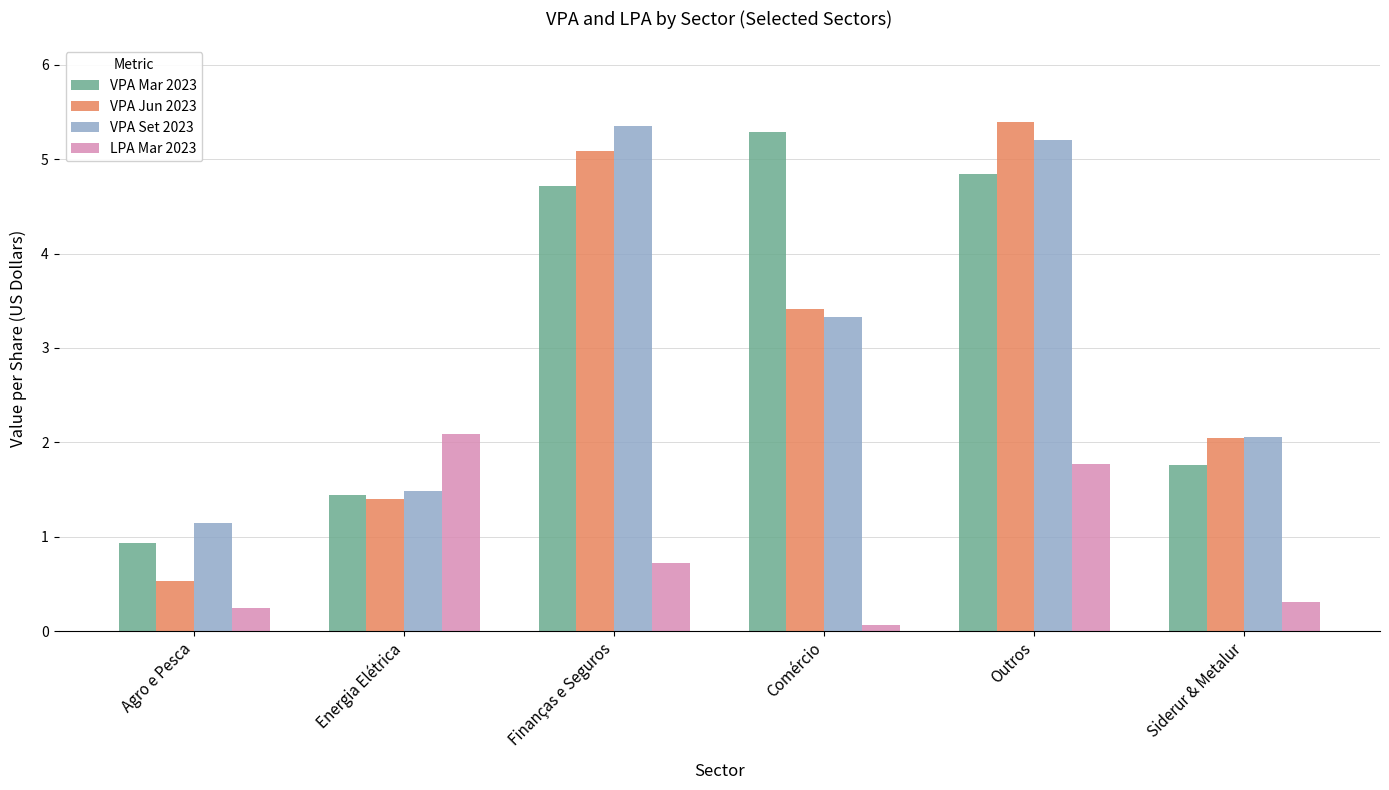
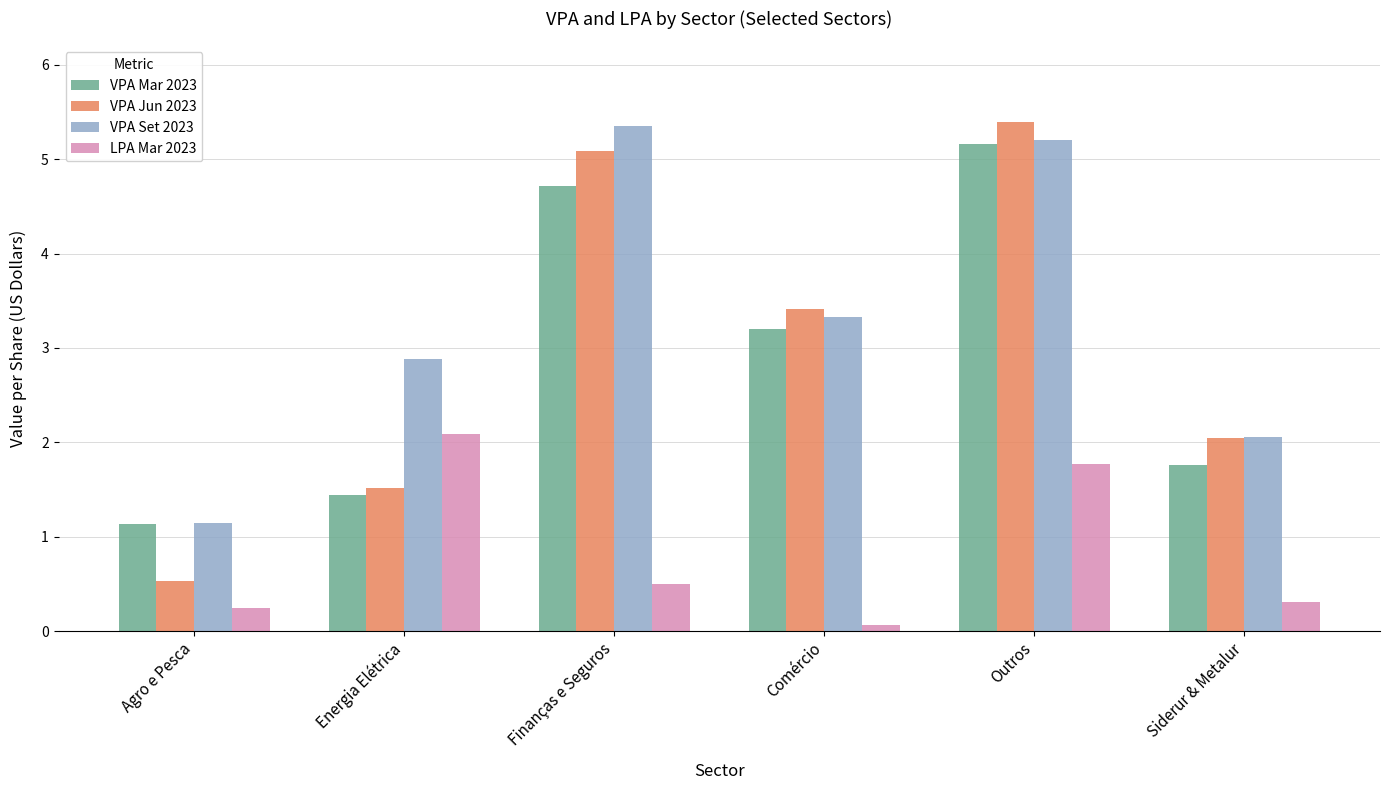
VPA Mar 2023, Agro e Pesca: 0.9 -> 1.1
VPA Jun 2023, Energia Elétrica: 1.4 -> 1.5
VPA Set 2023, Energia Elétrica: 1.5 -> 2.9
LPA Mar 2023, Finanças e Seguros: 0.7 -> 0.5
VPA Mar 2023, Comércio: 5.3 -> 3.2
VPA Mar 2023, Outros: 4.8 -> 5.2
